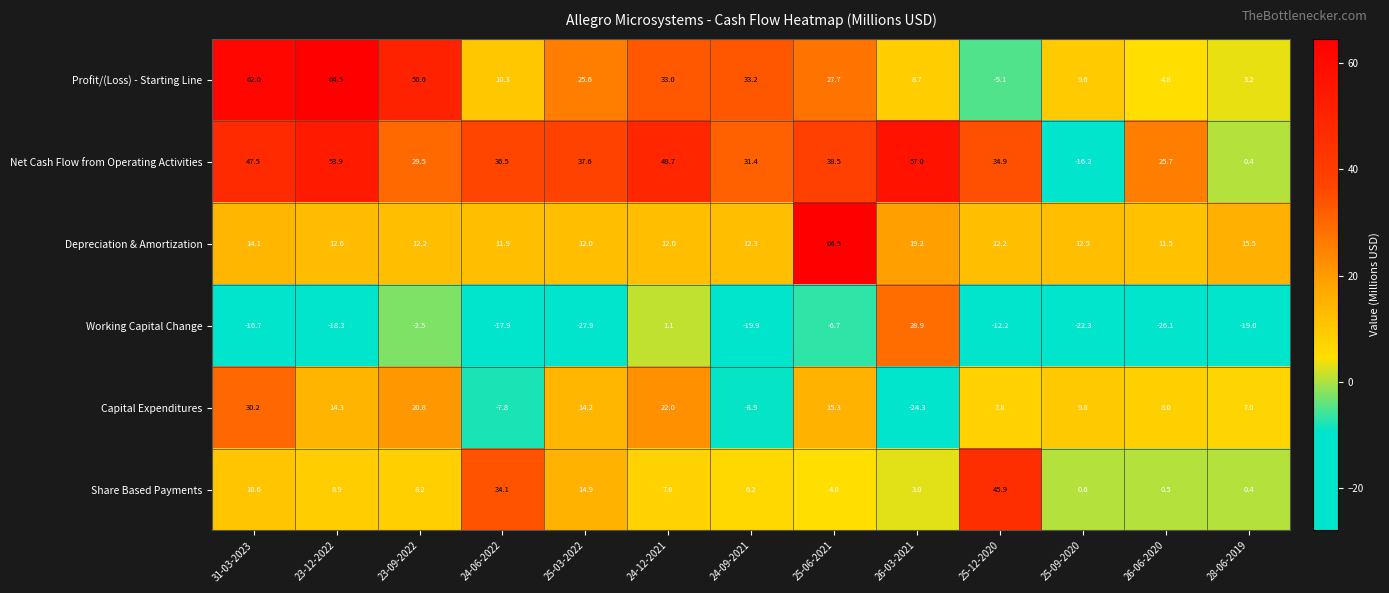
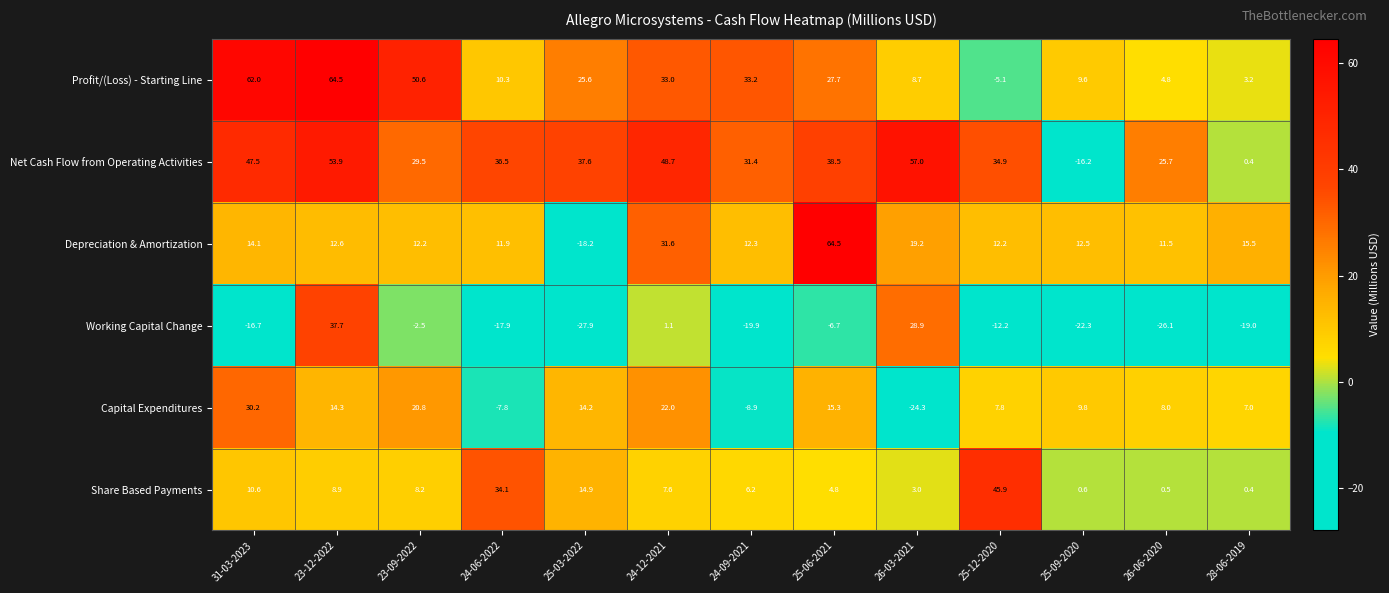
Depreciation & Amortization, 25-03-2022: 12.0 -> -18.2
Depreciation & Amortization, 24-12-2021: 12.0 -> 31.6
Working Capital Change, 23-12-2022: -18.3 -> 37.7
